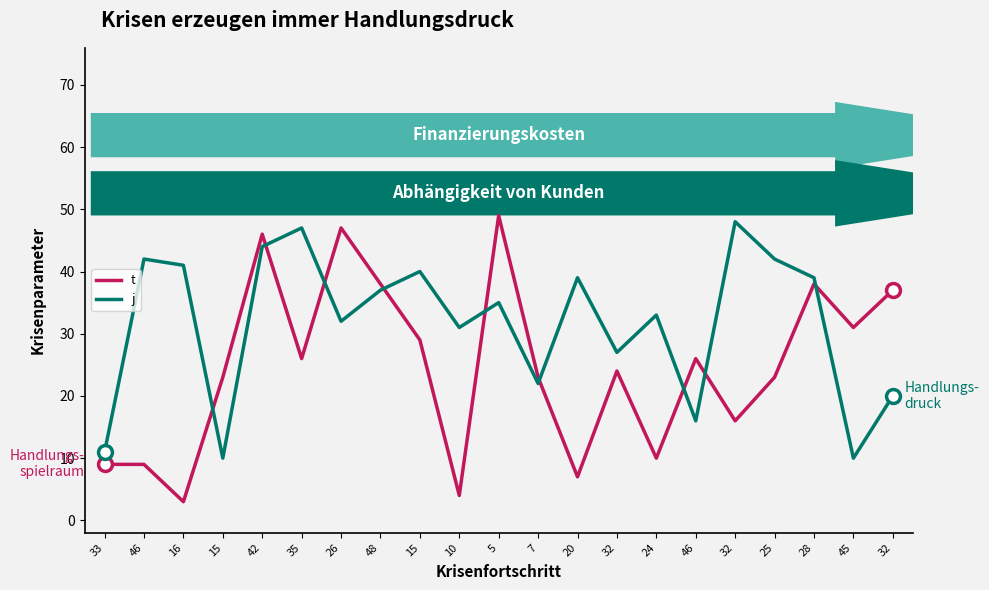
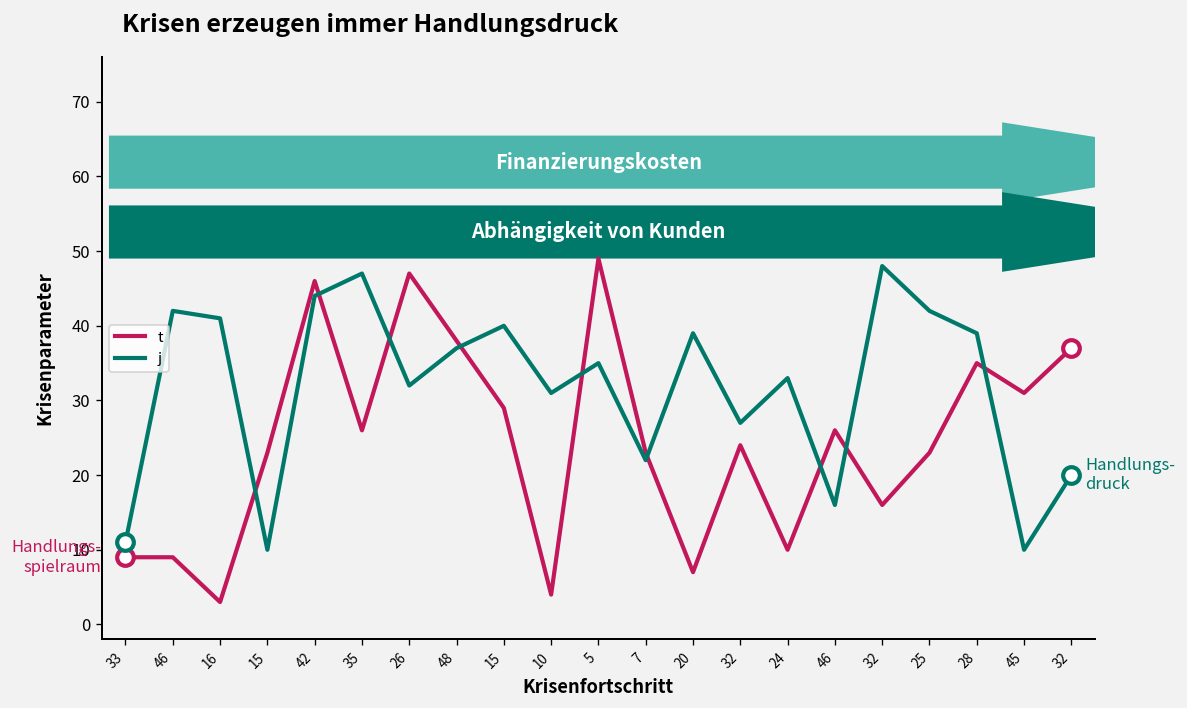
t, 28: 38 -> 35
